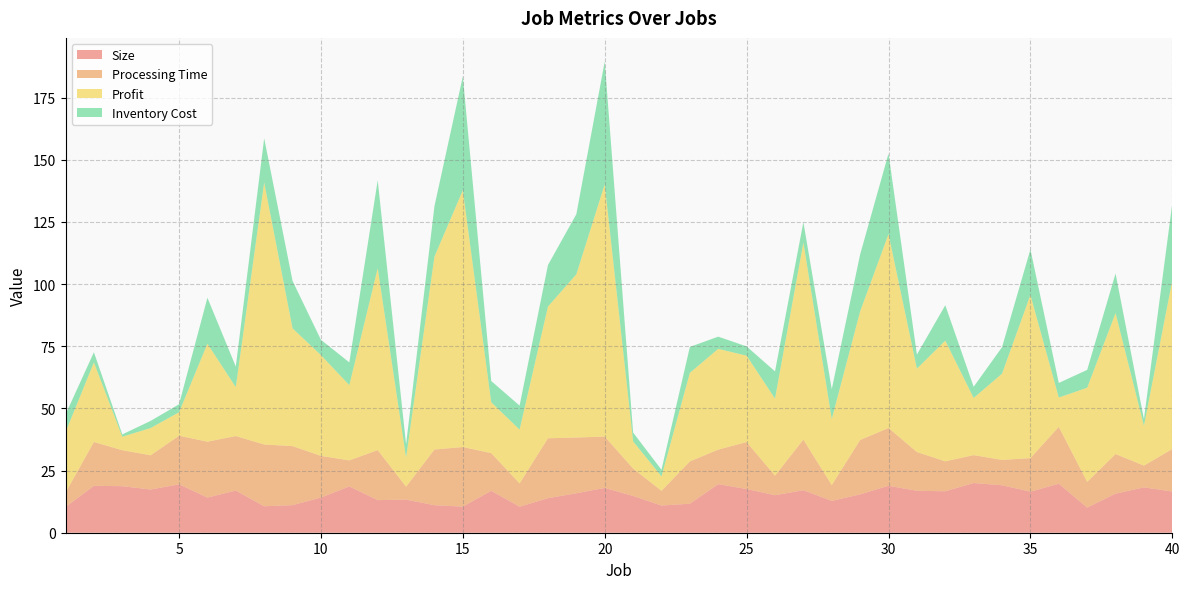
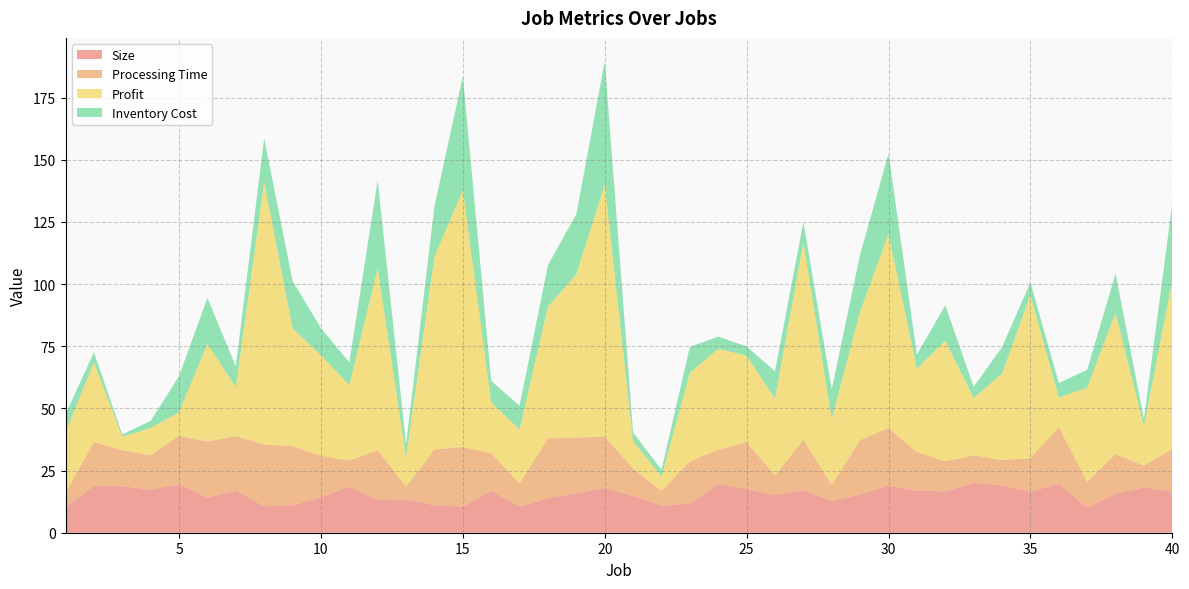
Inventory Cost, 5: 3 -> 14
Inventory Cost, 10: 6 -> 11
Inventory Cost, 35: 18 -> 5
